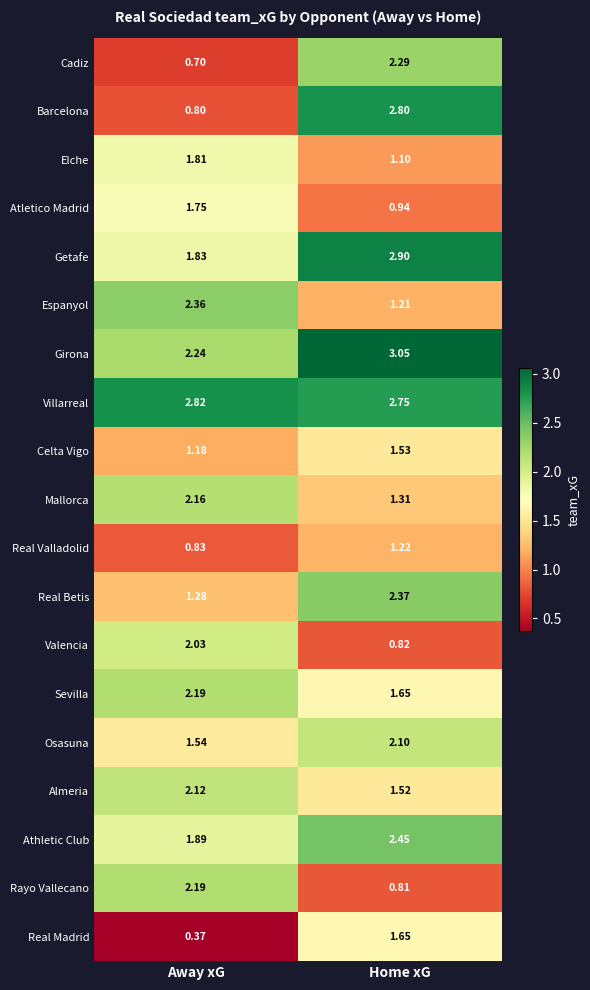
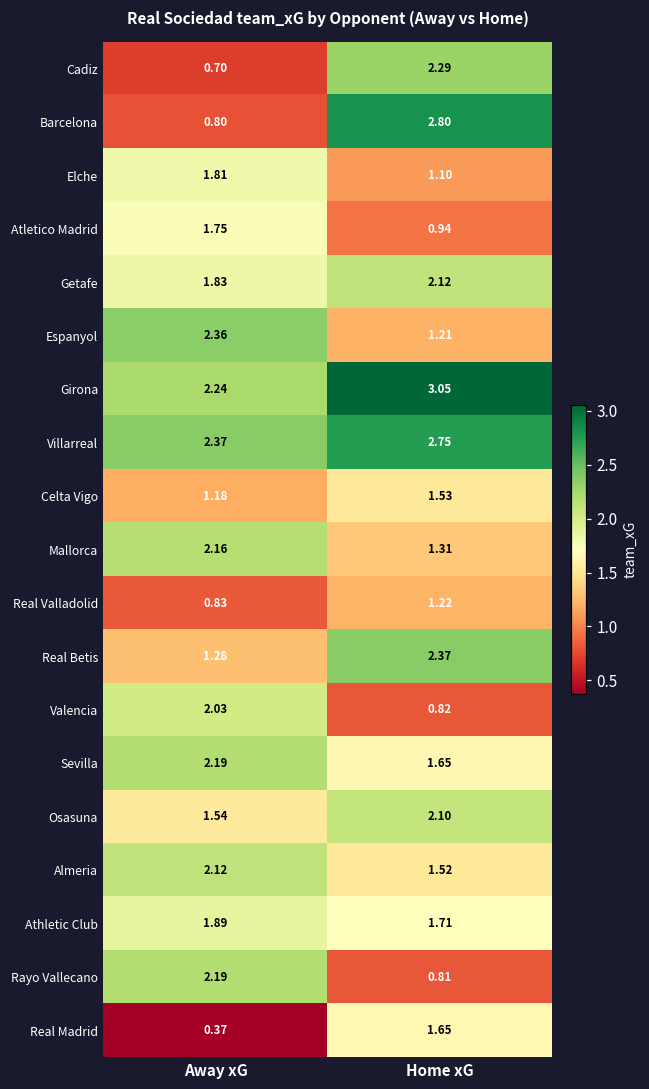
Getafe, Home xG: 2.90 -> 2.12
Villarreal, Away xG: 2.82 -> 2.37
Athletic Club, Home xG: 2.45 -> 1.71
